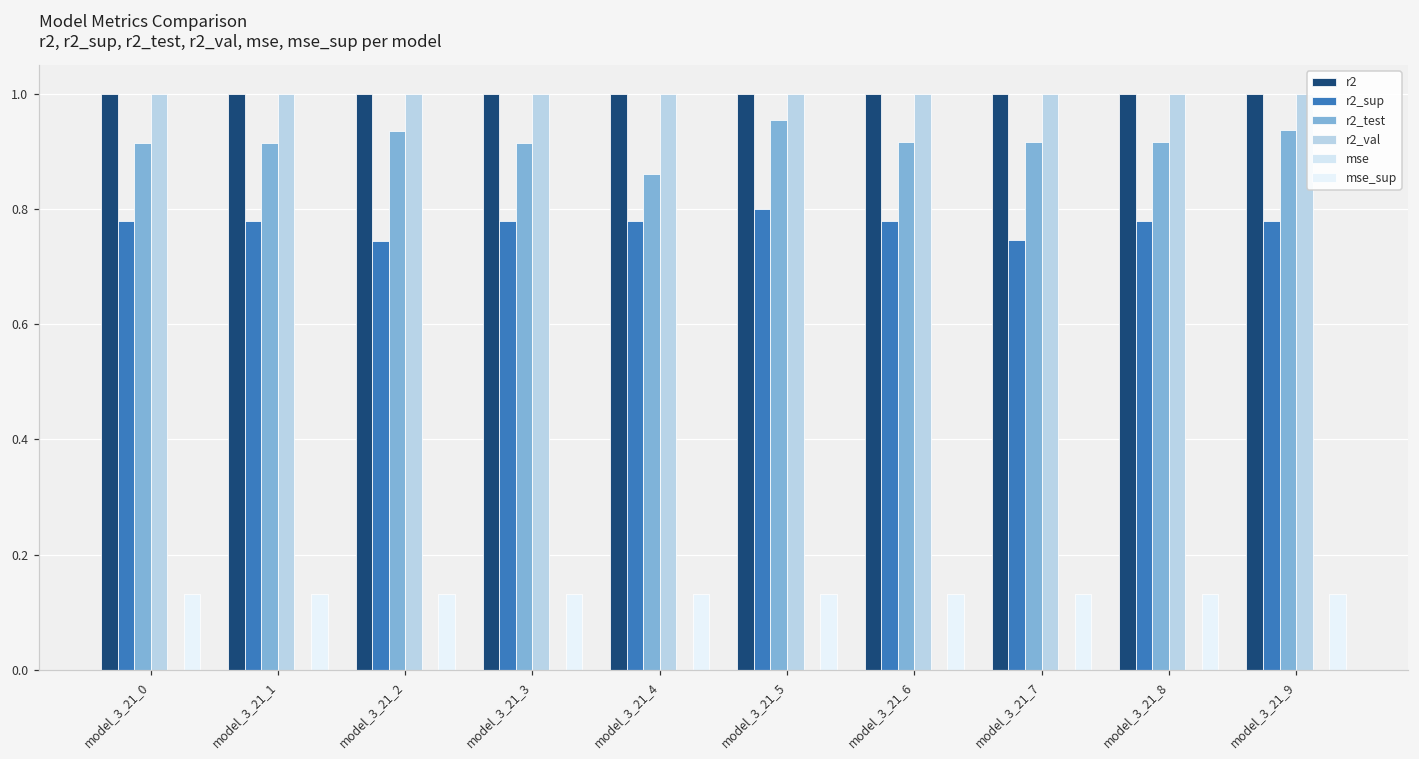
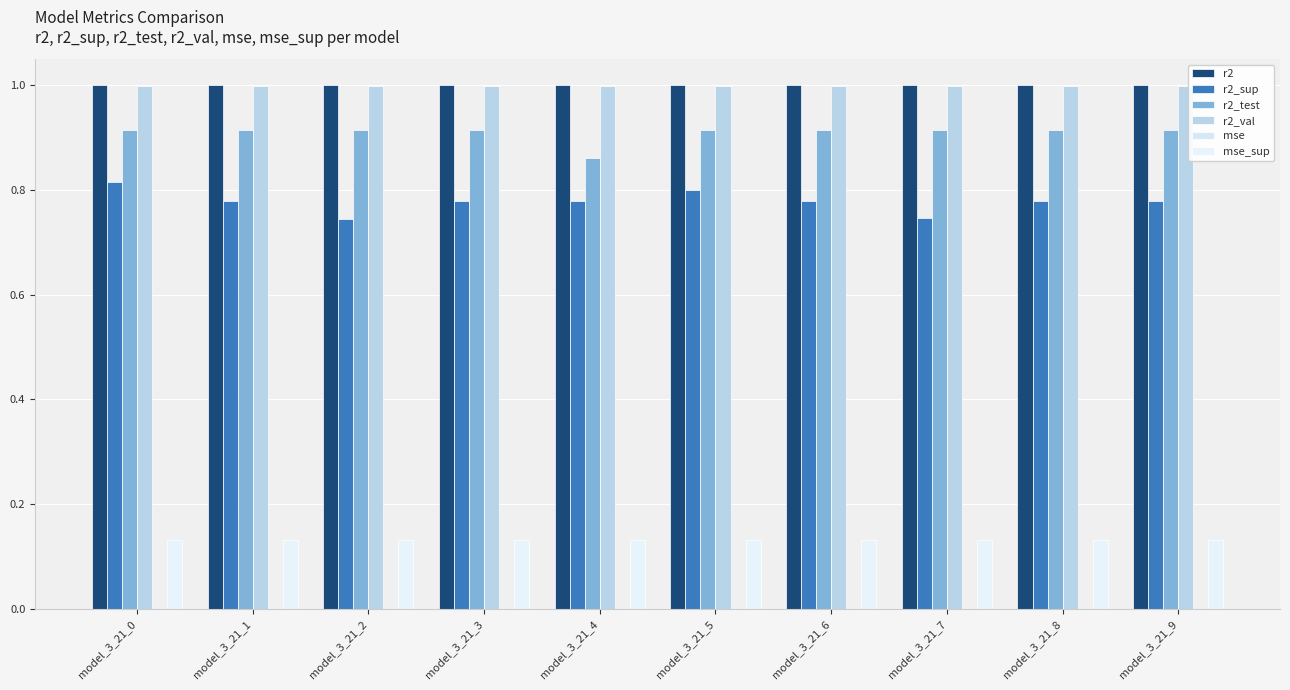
r2_sup, model_3_21_0: 0.78 -> 0.82
r2_test, model_3_21_2: 0.94 -> 0.92
r2_test, model_3_21_5: 0.96 -> 0.92
r2_test, model_3_21_9: 0.94 -> 0.92
